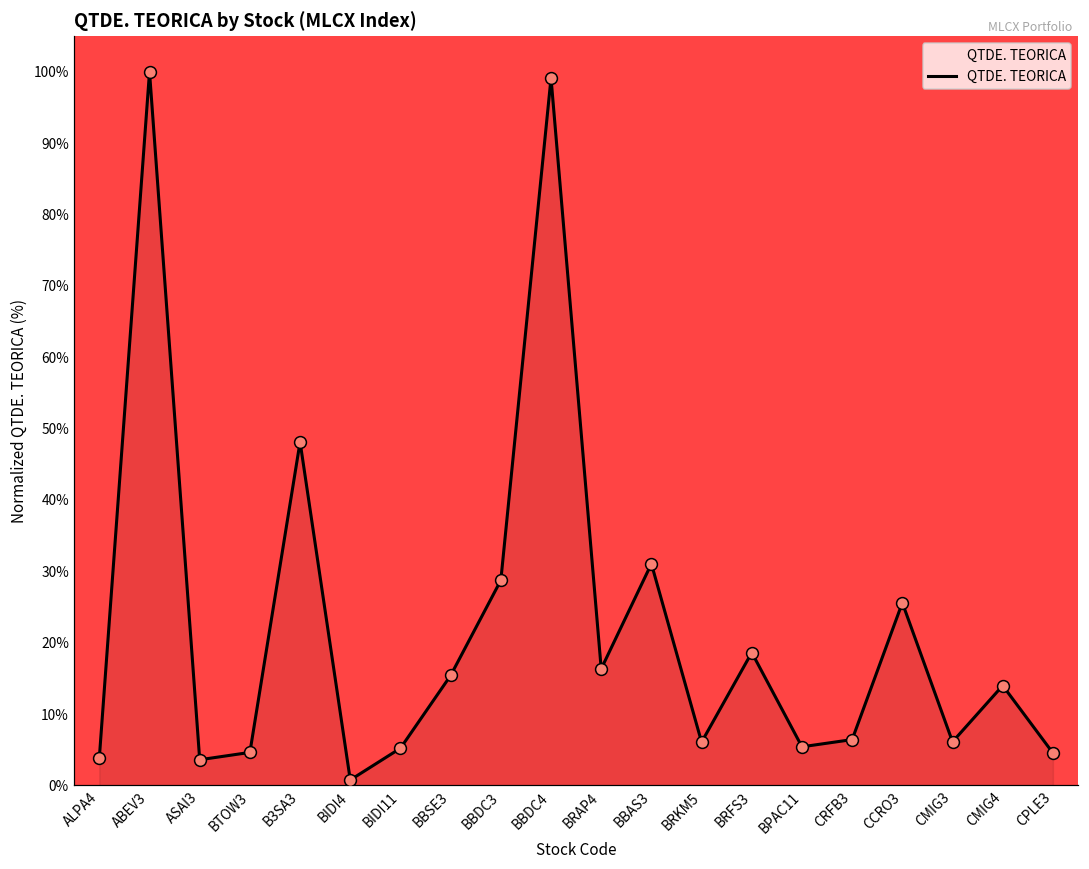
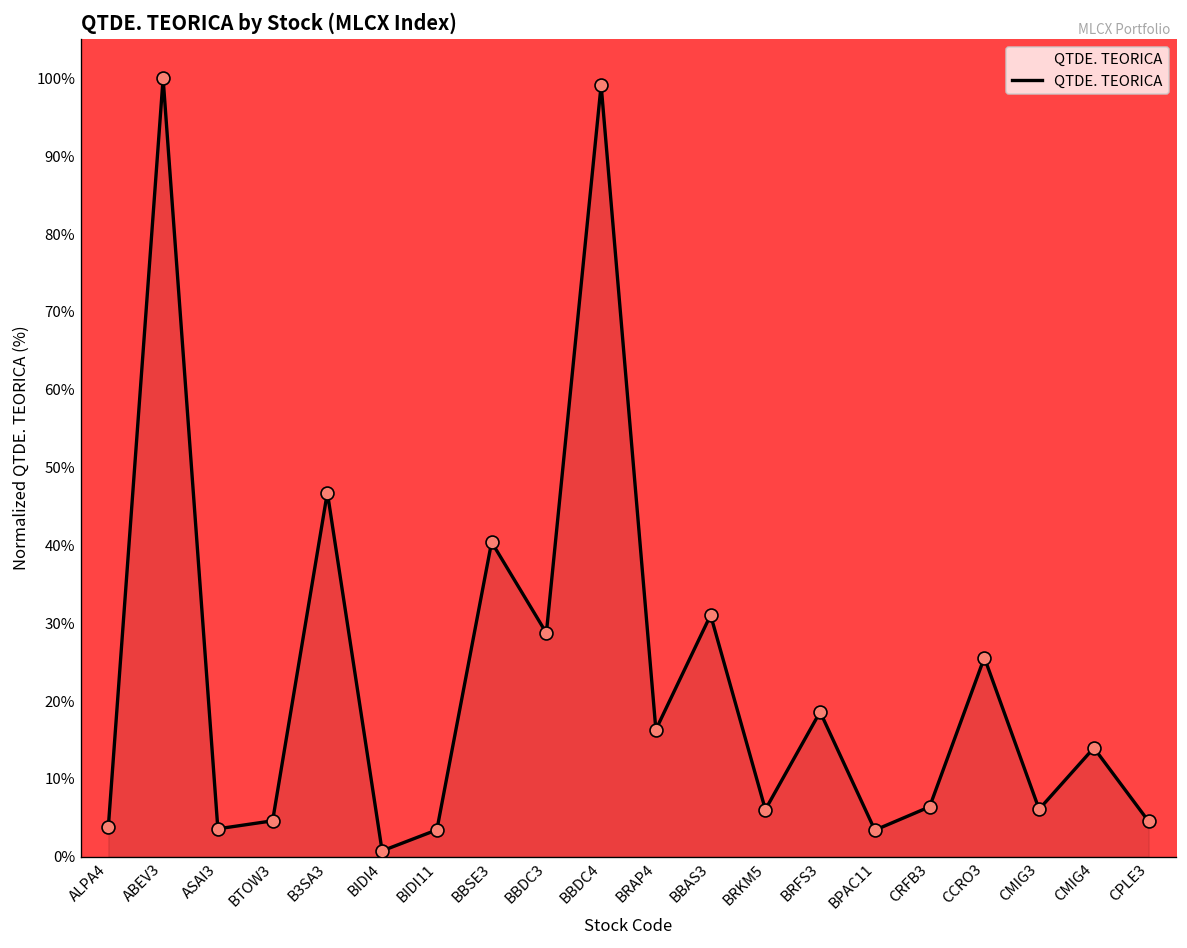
B3SA3: 48% -> 47%
BIDI11: 5% -> 3%
BBSE3: 15% -> 40%
BPAC11: 5% -> 3%
